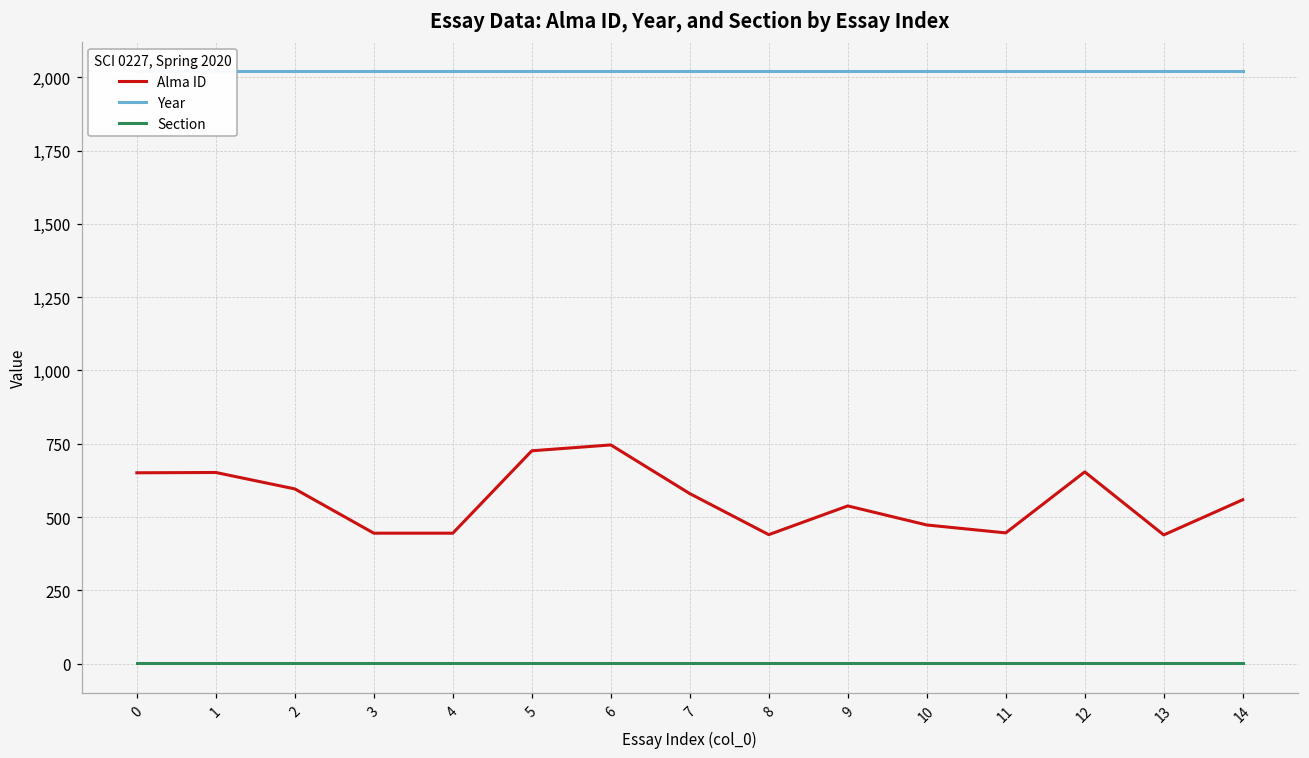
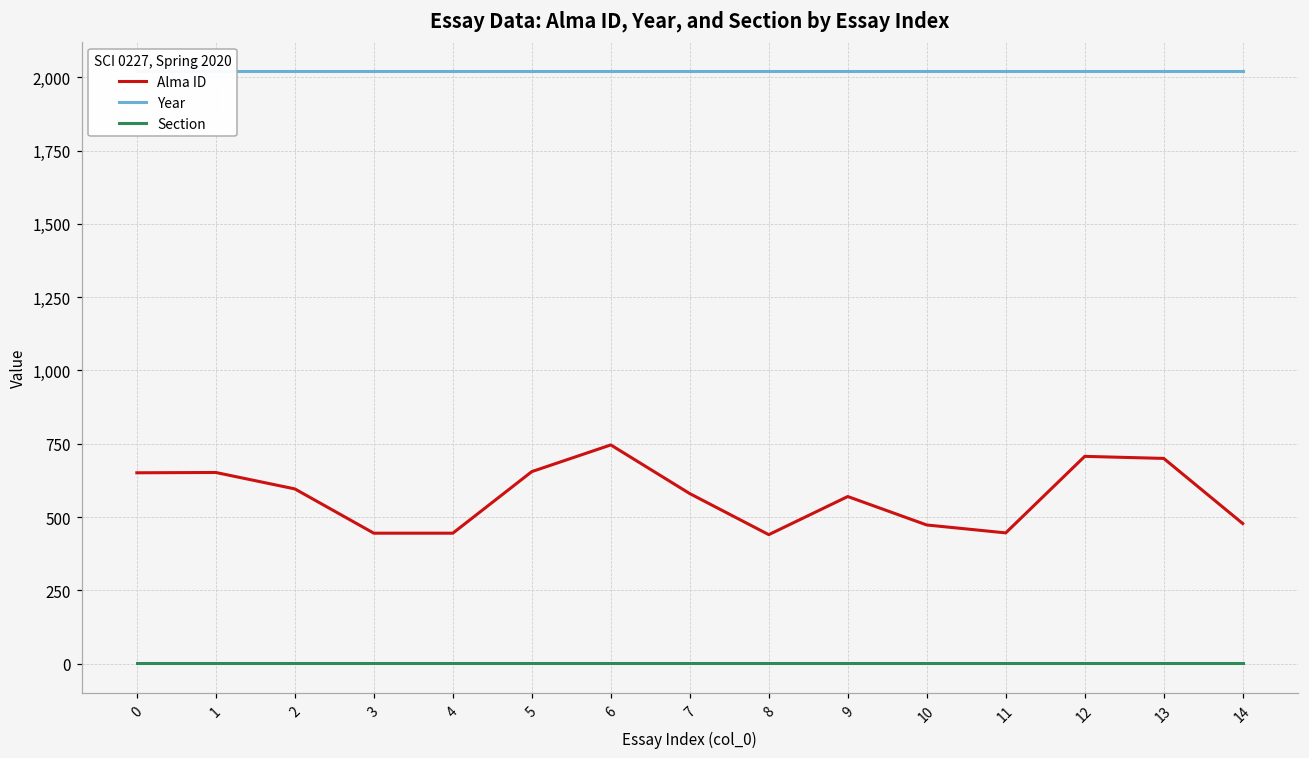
Alma ID, 5: 730 -> 660
Alma ID, 9: 540 -> 570
Alma ID, 12: 650 -> 710
Alma ID, 13: 440 -> 700
Alma ID, 14: 560 -> 480
